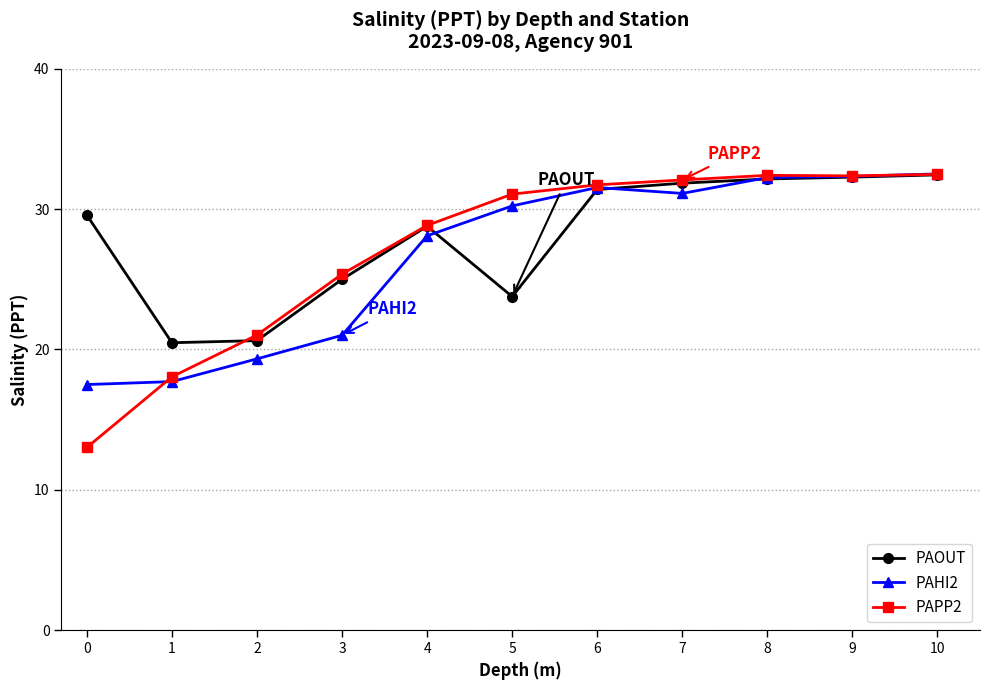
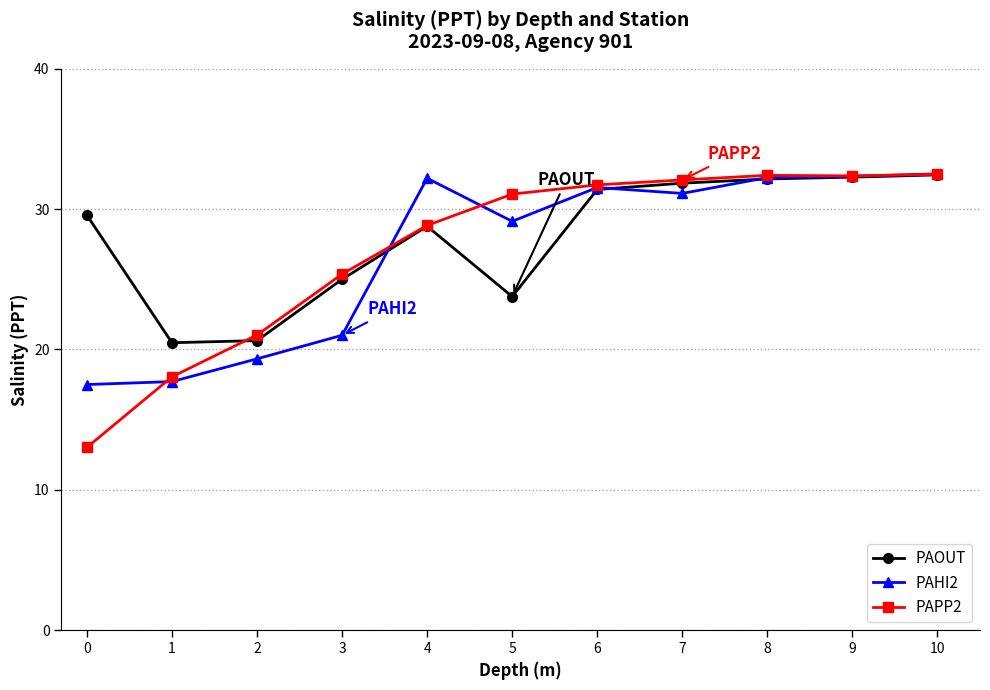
PAHI2, 4: 28.1 -> 32.2
PAHI2, 5: 30.2 -> 29.1
